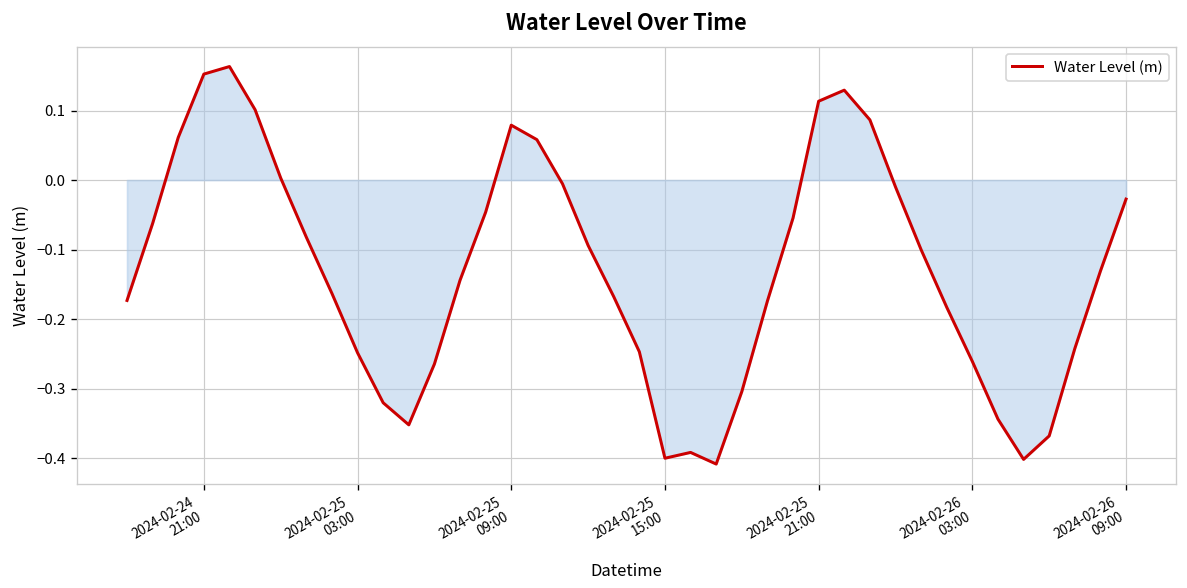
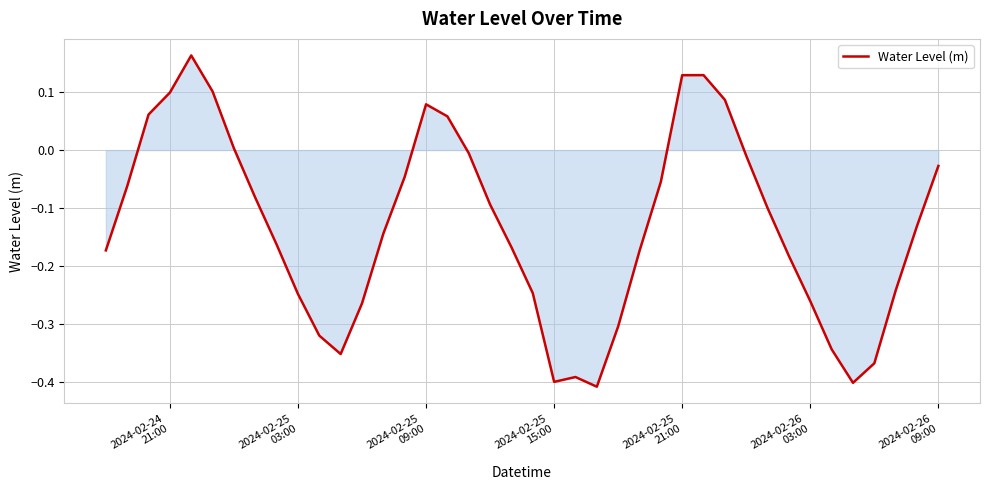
Water Level (m), 2024-02-24 21:00: 0.15 -> 0.10
Water Level (m), 2024-02-25 21:00: 0.11 -> 0.13
